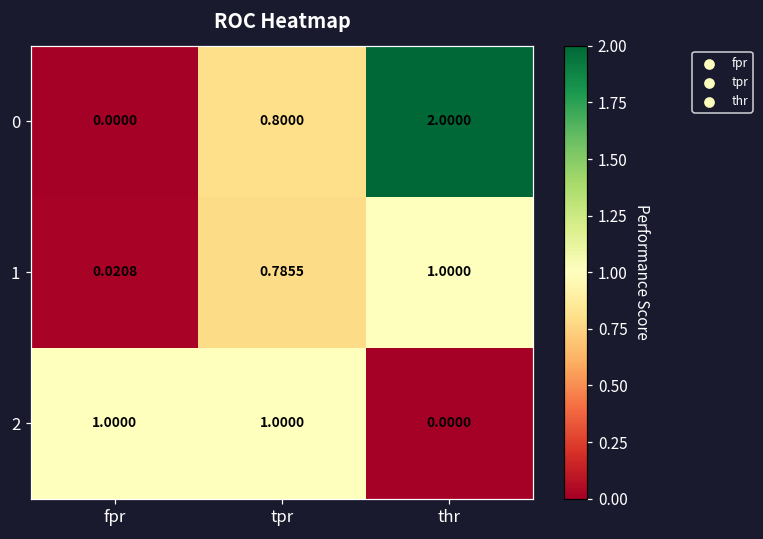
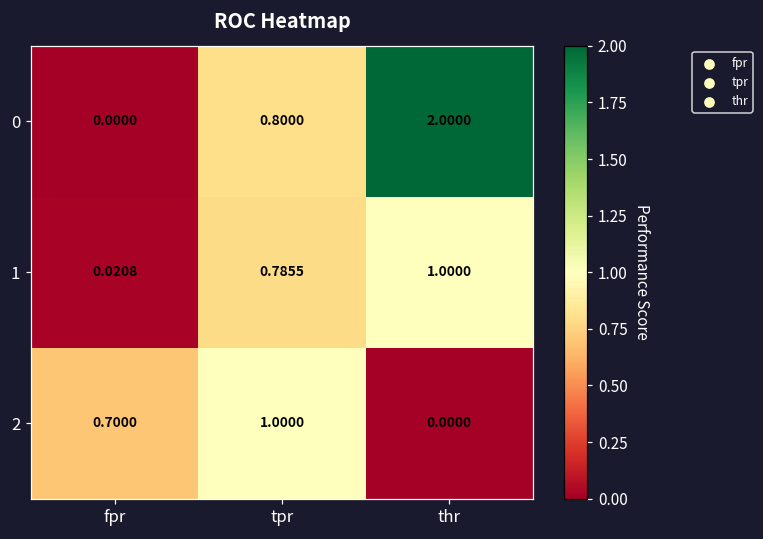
2, fpr: 1.0000 -> 0.7000
